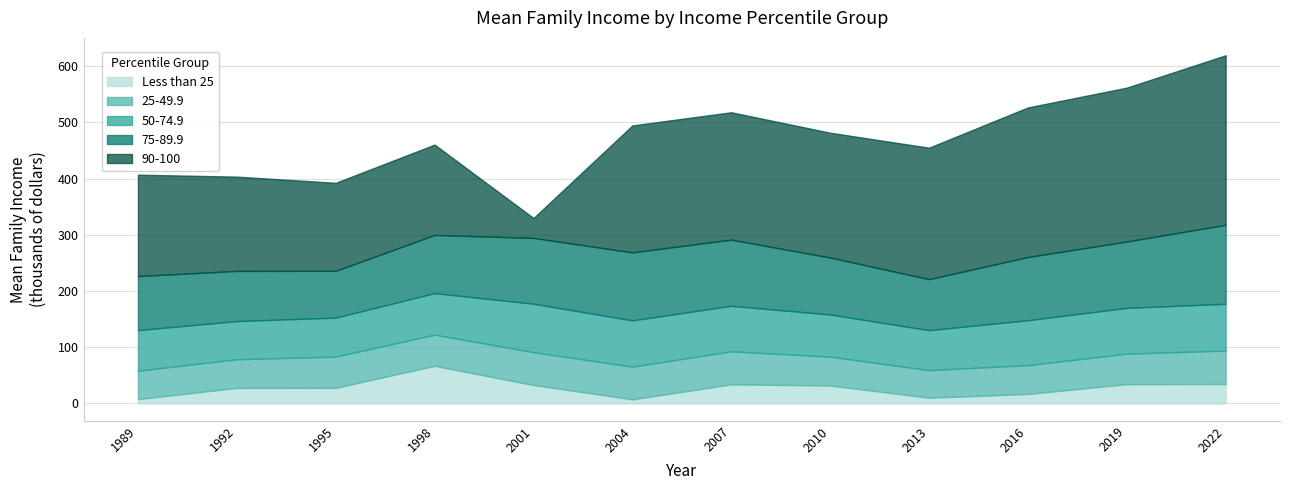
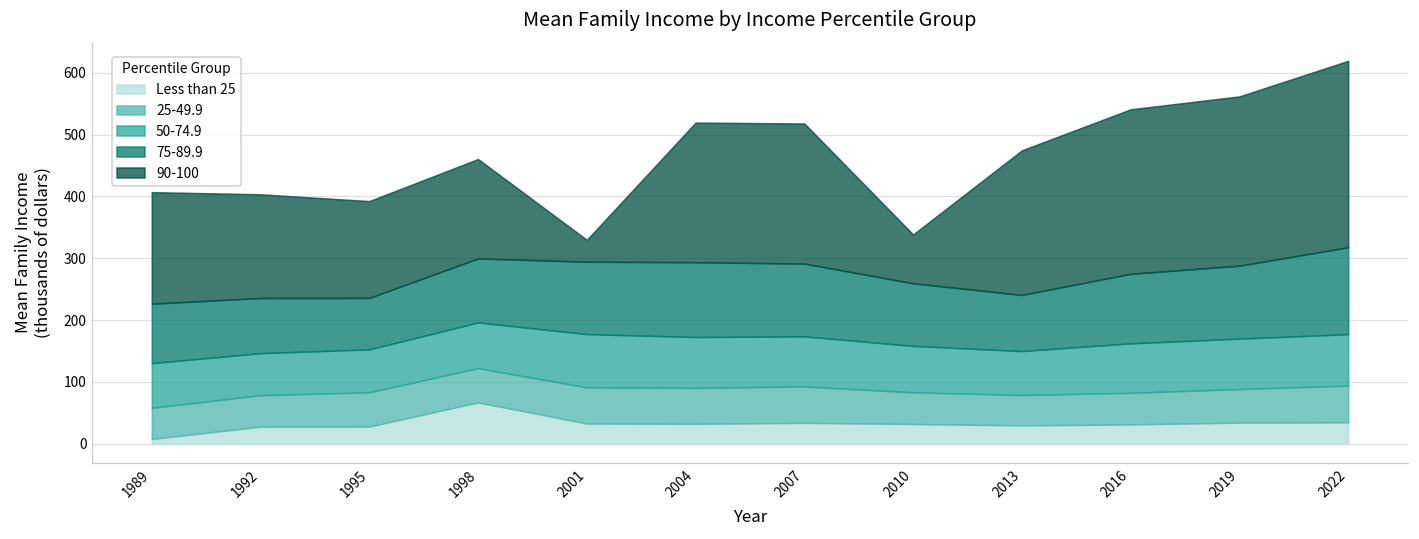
Less than 25, 2004: 10 -> 30
90-100, 2010: 220 -> 80
Less than 25, 2013: 10 -> 30
Less than 25, 2016: 20 -> 30
